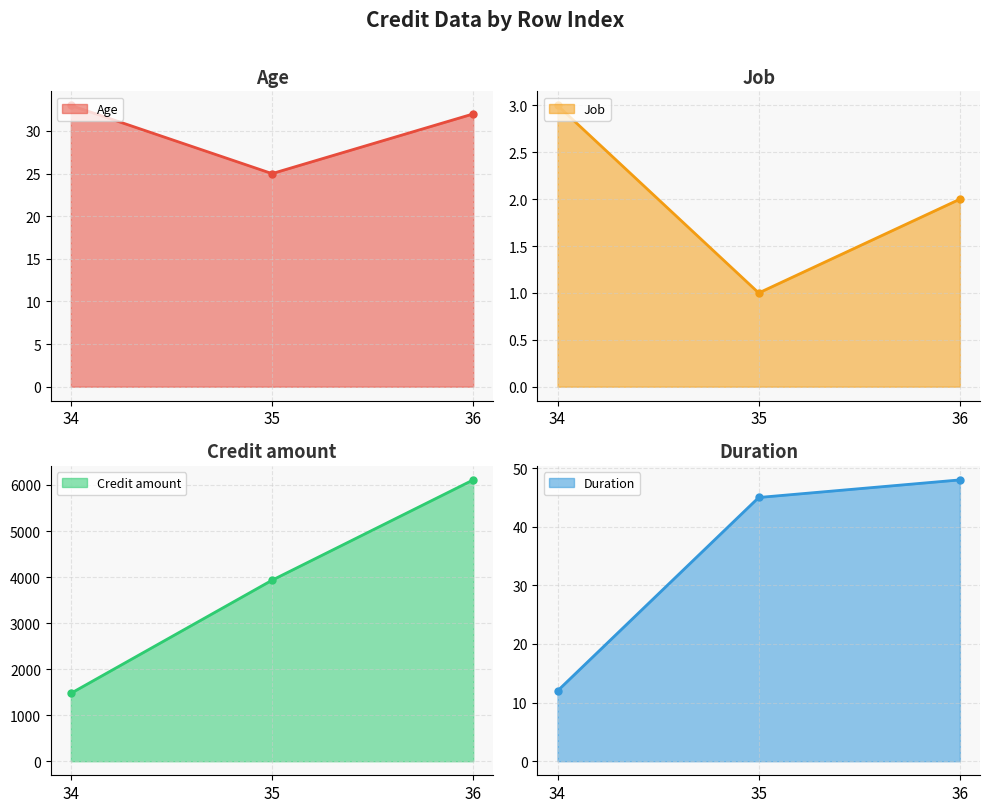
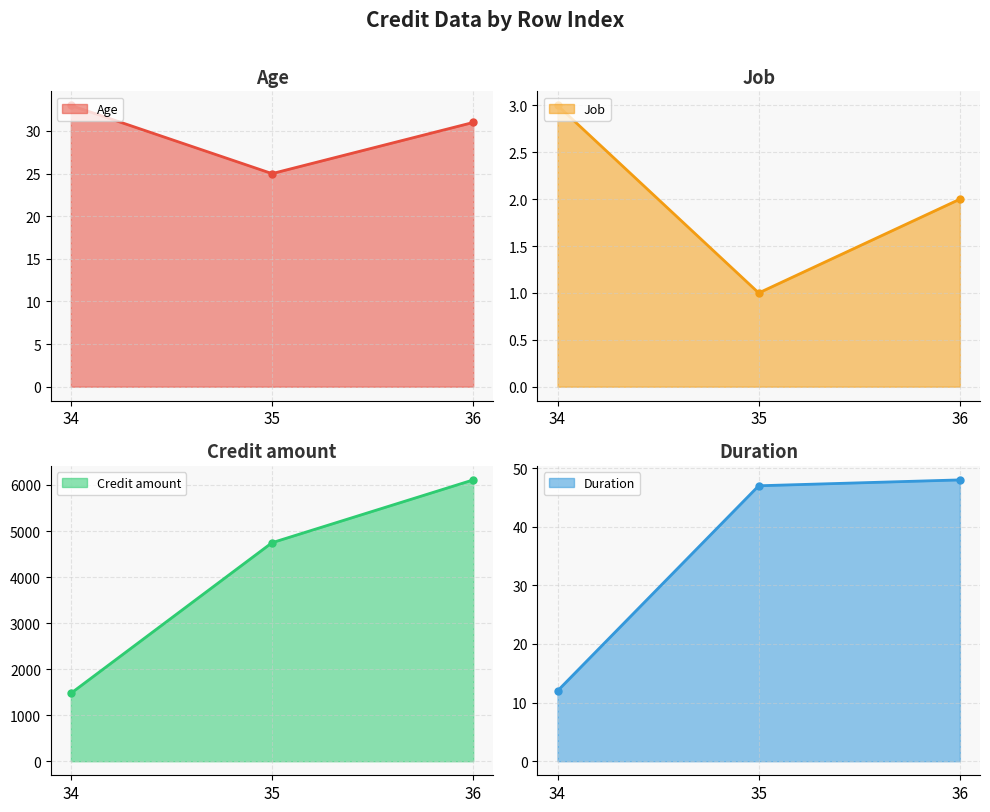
Age, 36: 32 -> 31
Credit amount, 35: 3900 -> 4700
Duration, 35: 45 -> 47
